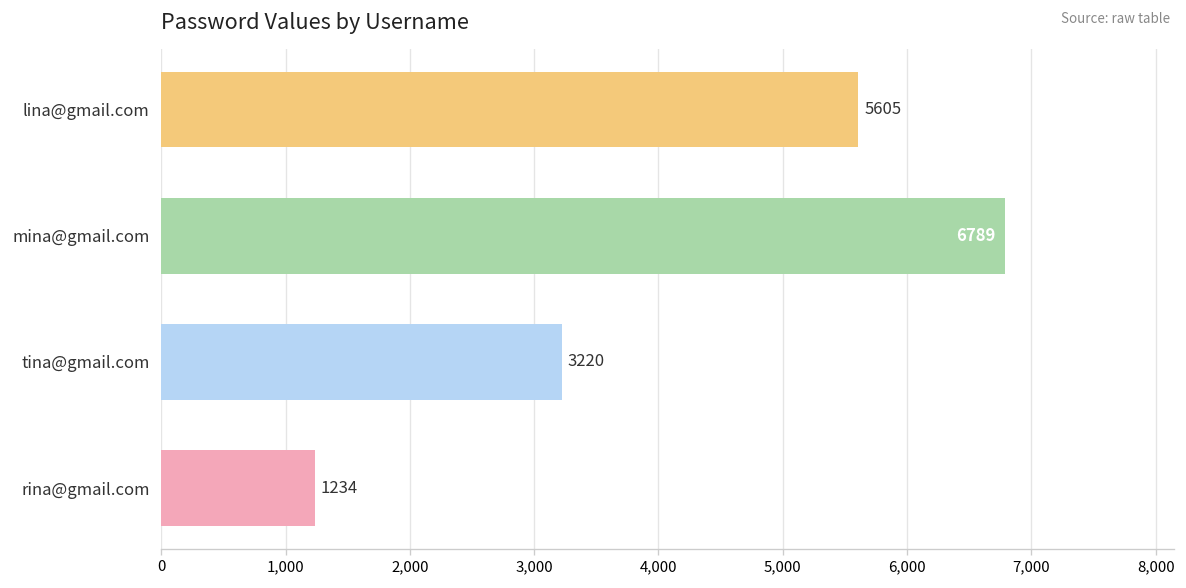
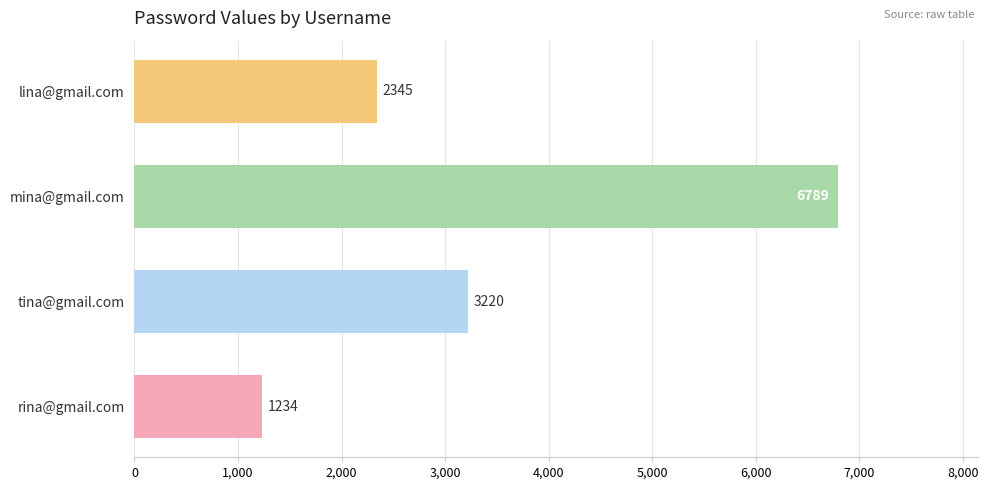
lina@gmail.com: 5605 -> 2345
